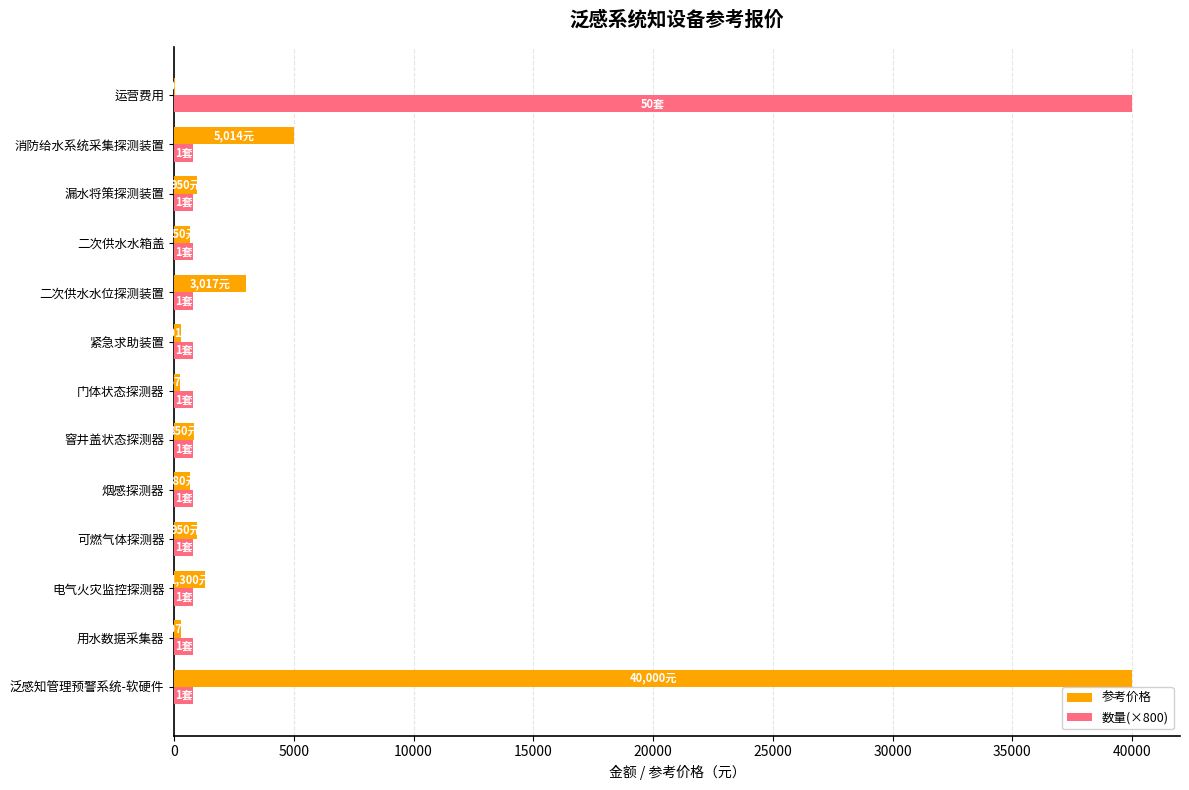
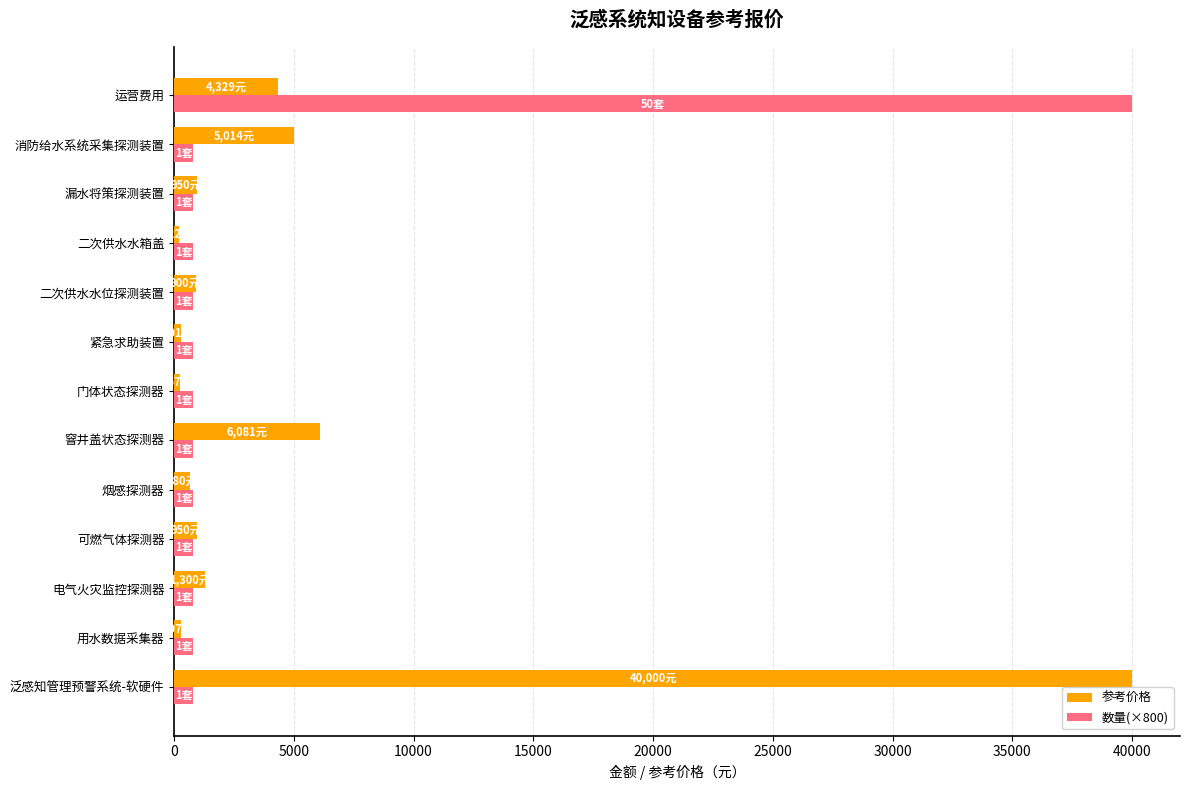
参考价格, 运营费用: 100 -> 4300
参考价格, 二次供水水箱盖: 700 -> 200
参考价格, 二次供水水位探测装置: 3,017元 -> 900元
参考价格, 窨井盖状态探测器: 850元 -> 6,081元
